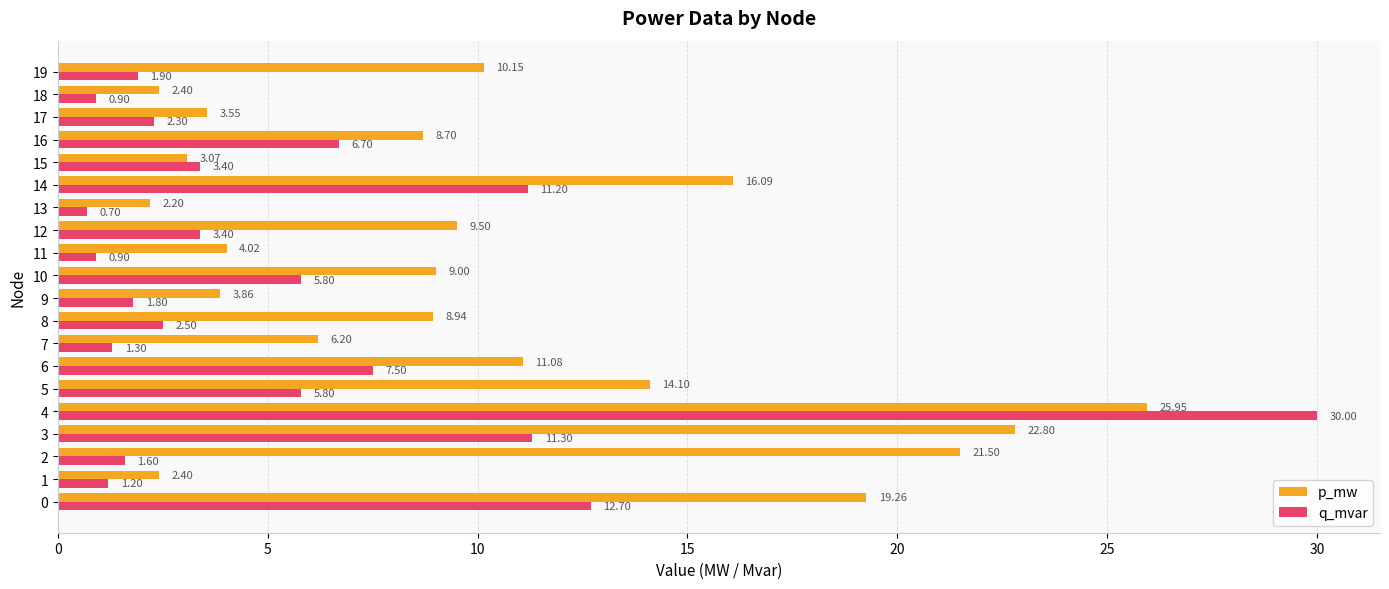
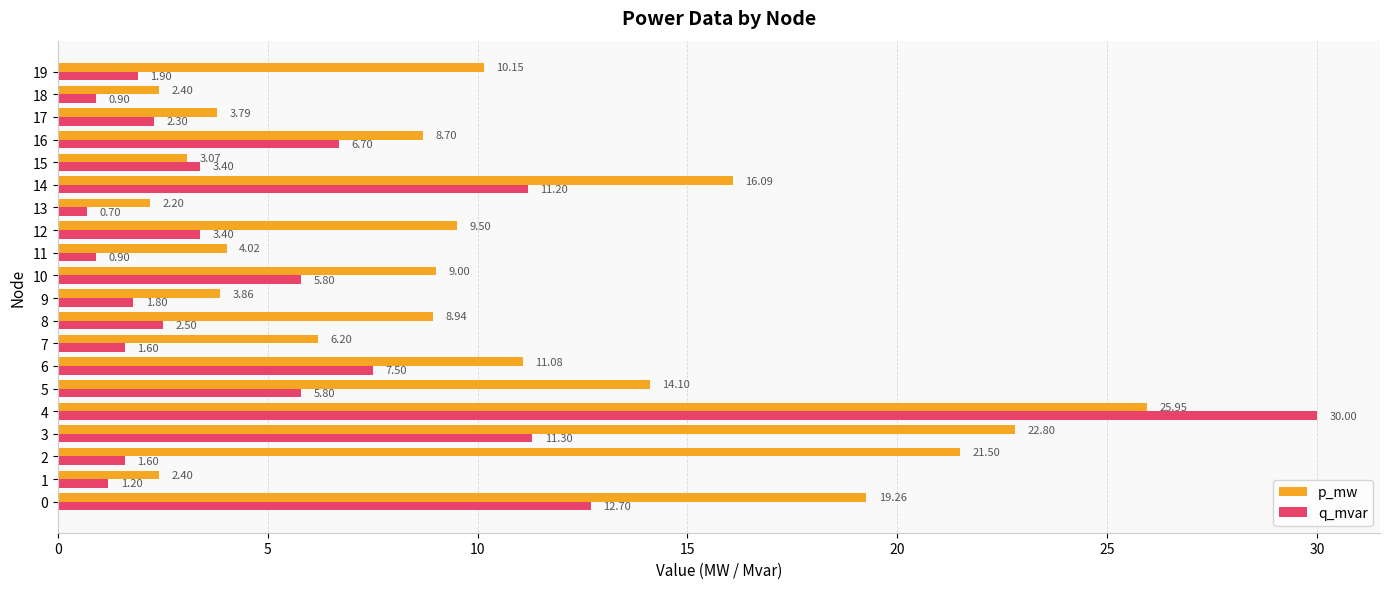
p_mw, 17: 3.55 -> 3.79
q_mvar, 7: 1.30 -> 1.60
